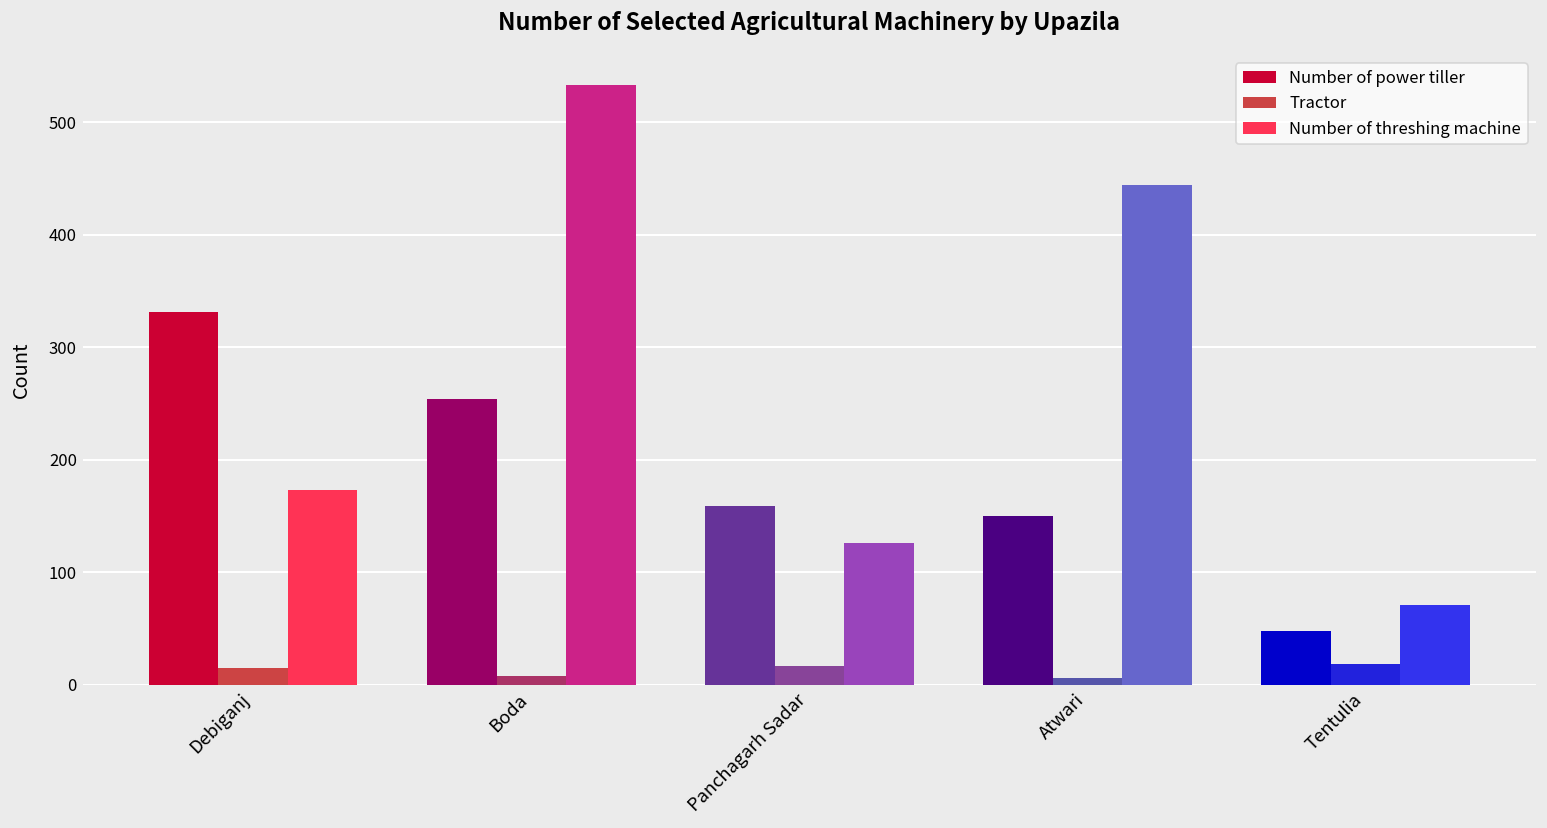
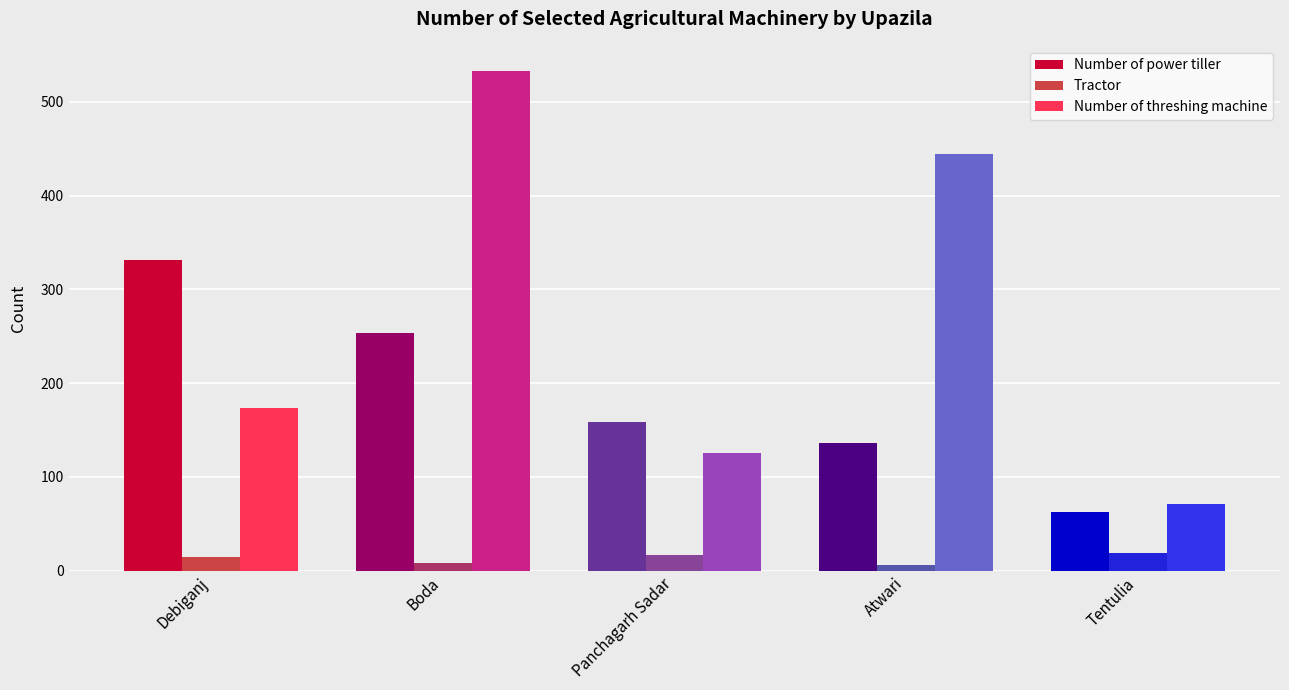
Number of power tiller, Atwari: 150 -> 140
Number of power tiller, Tentulia: 50 -> 60
